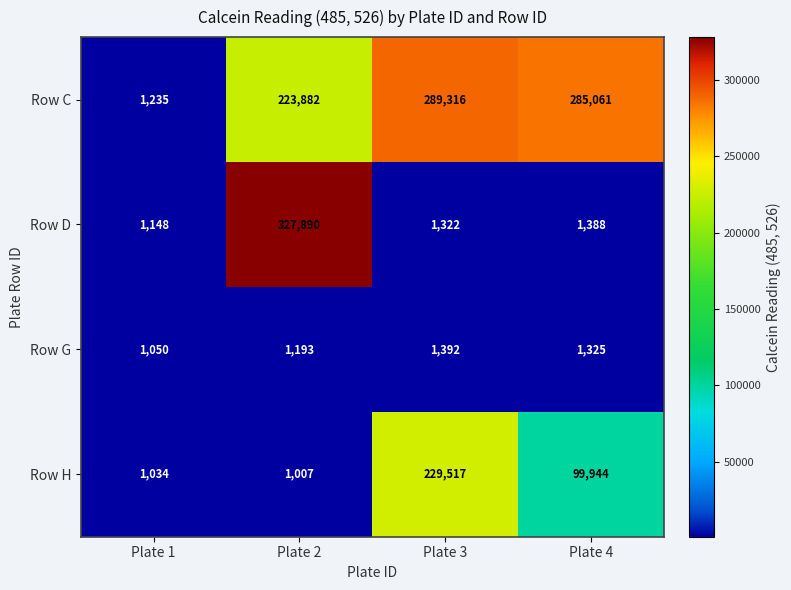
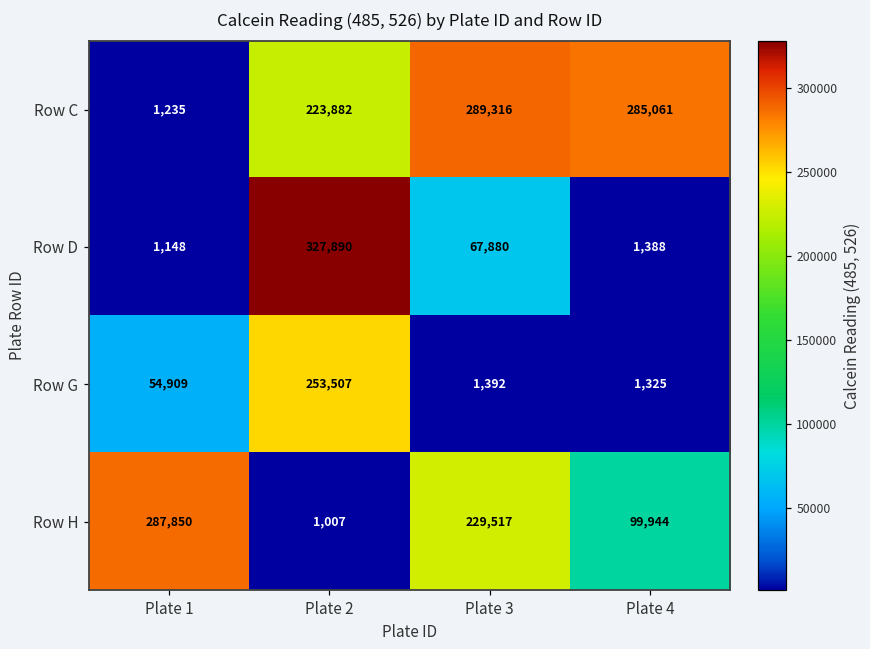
Row D, Plate 3: 1,322 -> 67,880
Row G, Plate 1: 1,050 -> 54,909
Row G, Plate 2: 1,193 -> 253,507
Row H, Plate 1: 1,034 -> 287,850
